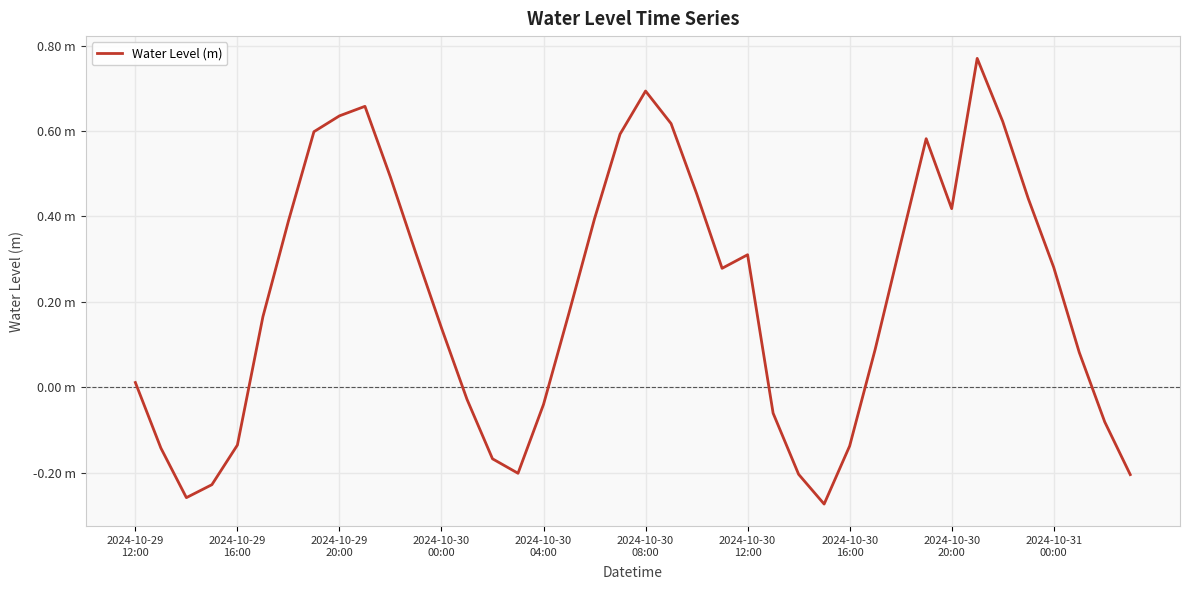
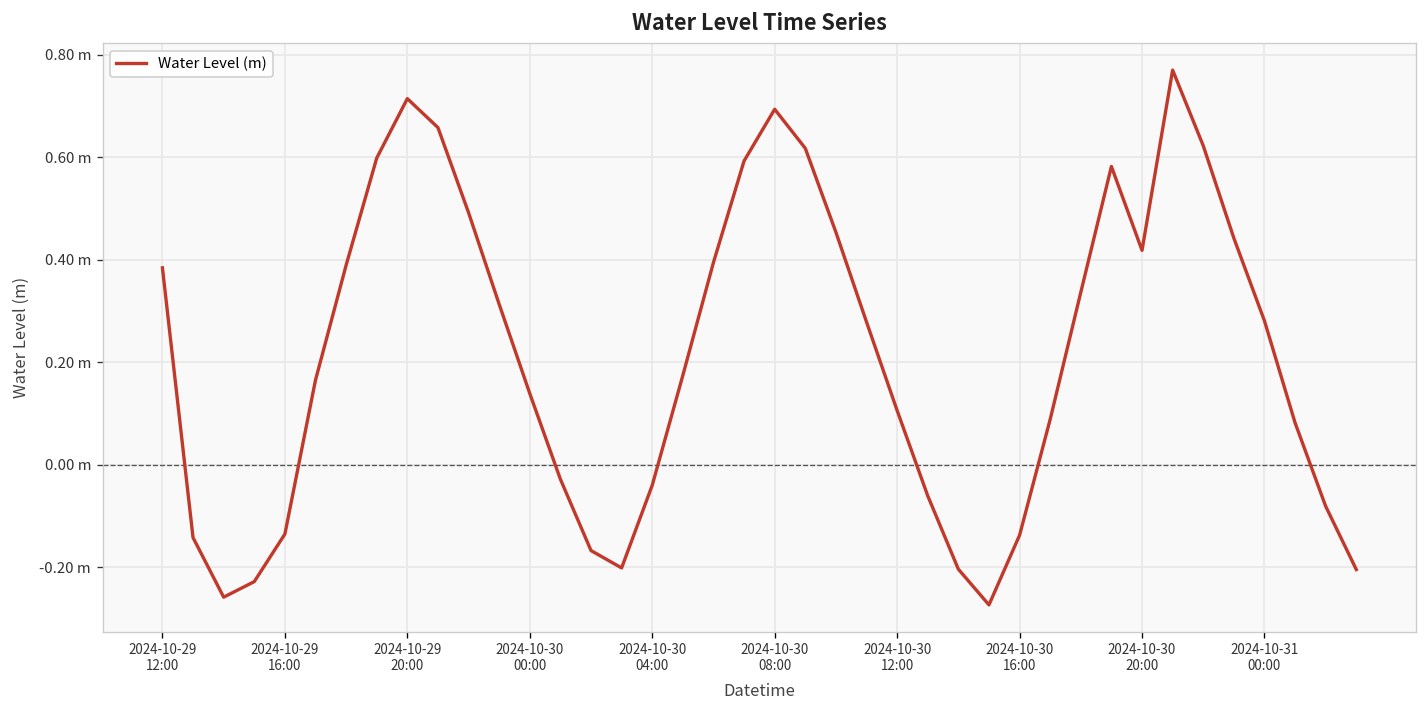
2024-10-29 12:00: 0.01 m -> 0.38 m
2024-10-29 20:00: 0.64 m -> 0.71 m
2024-10-30 12:00: 0.31 m -> 0.11 m
